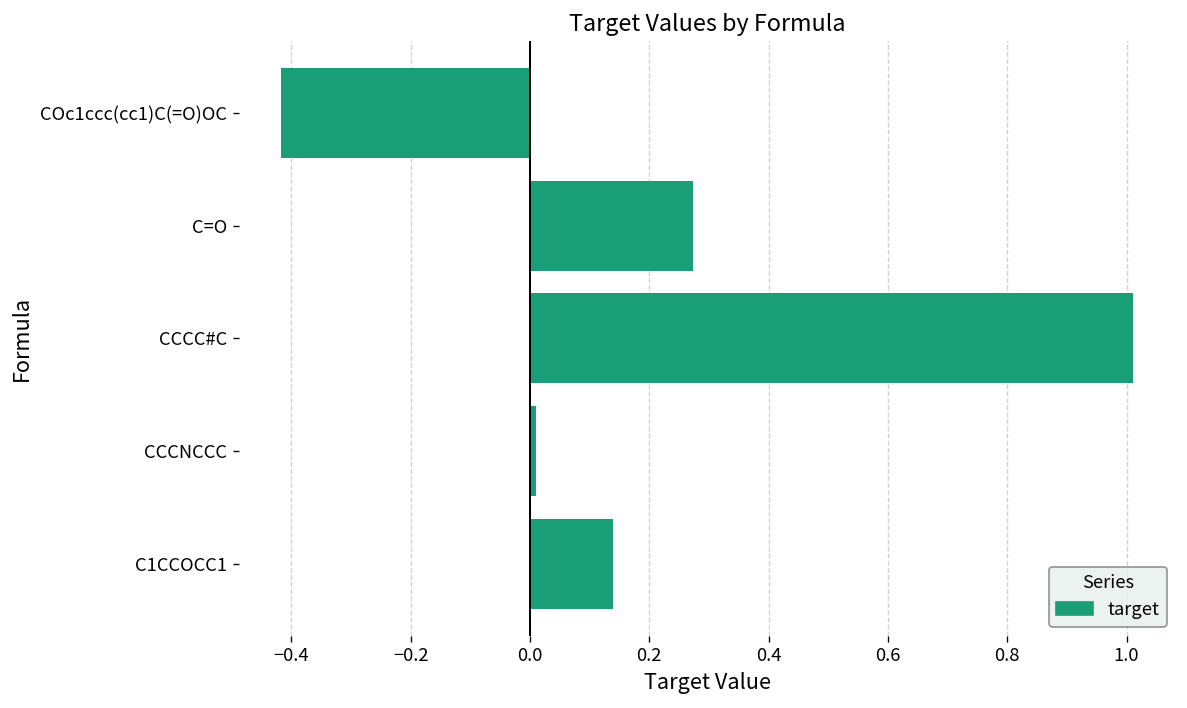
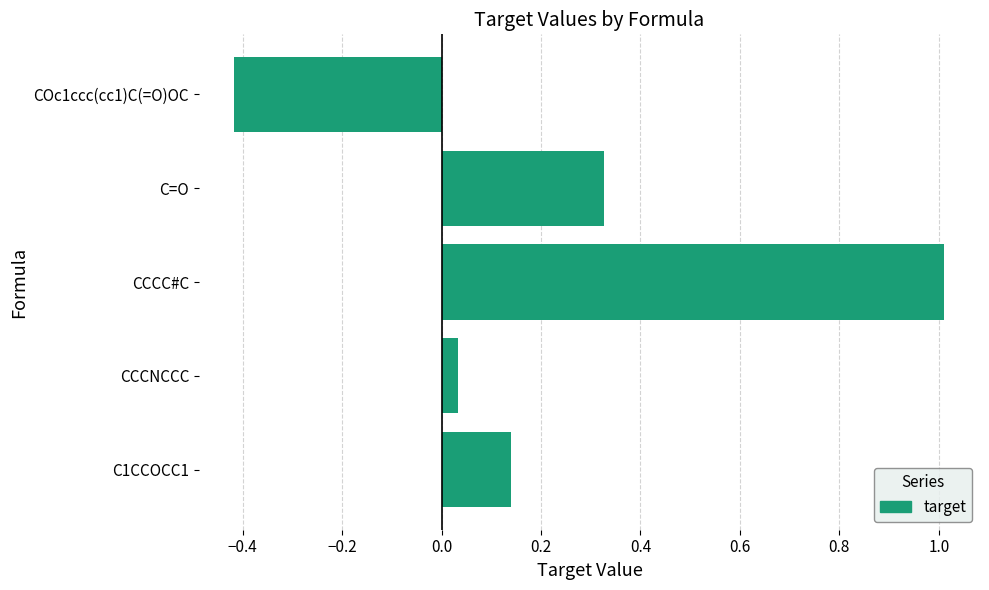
C=O: 0.27 -> 0.33
CCCNCCC: 0.01 -> 0.03
